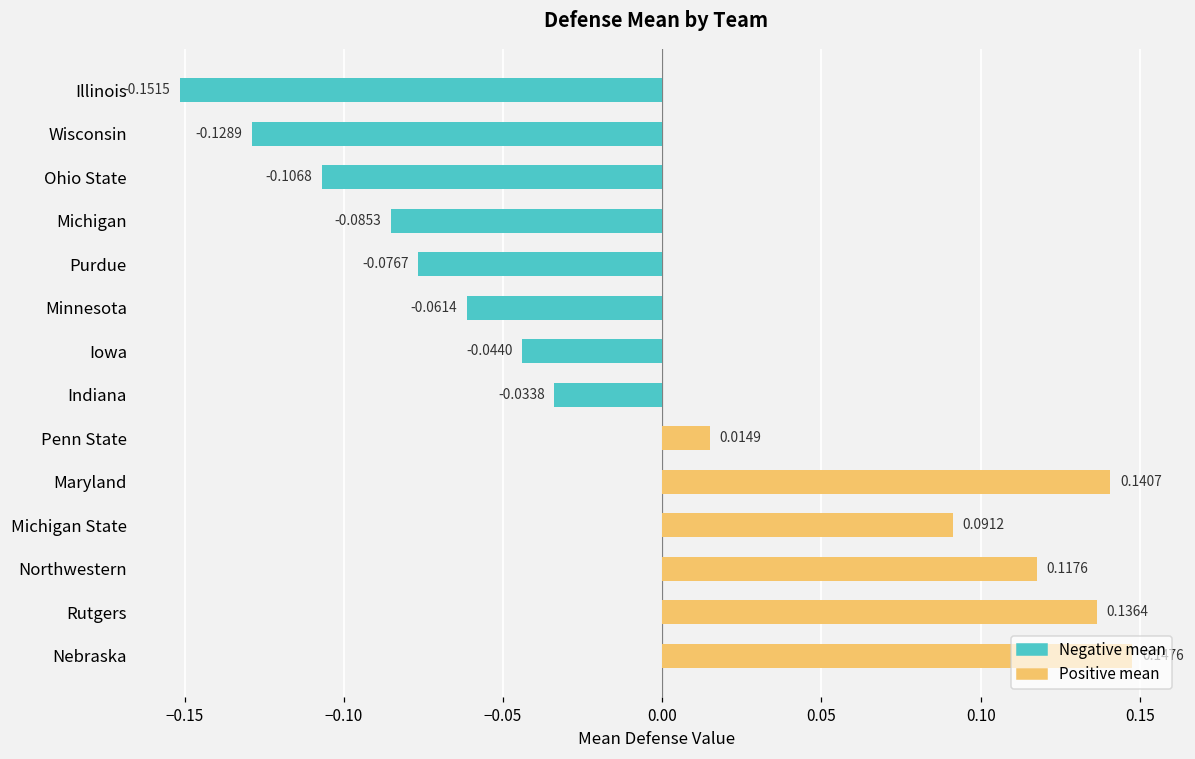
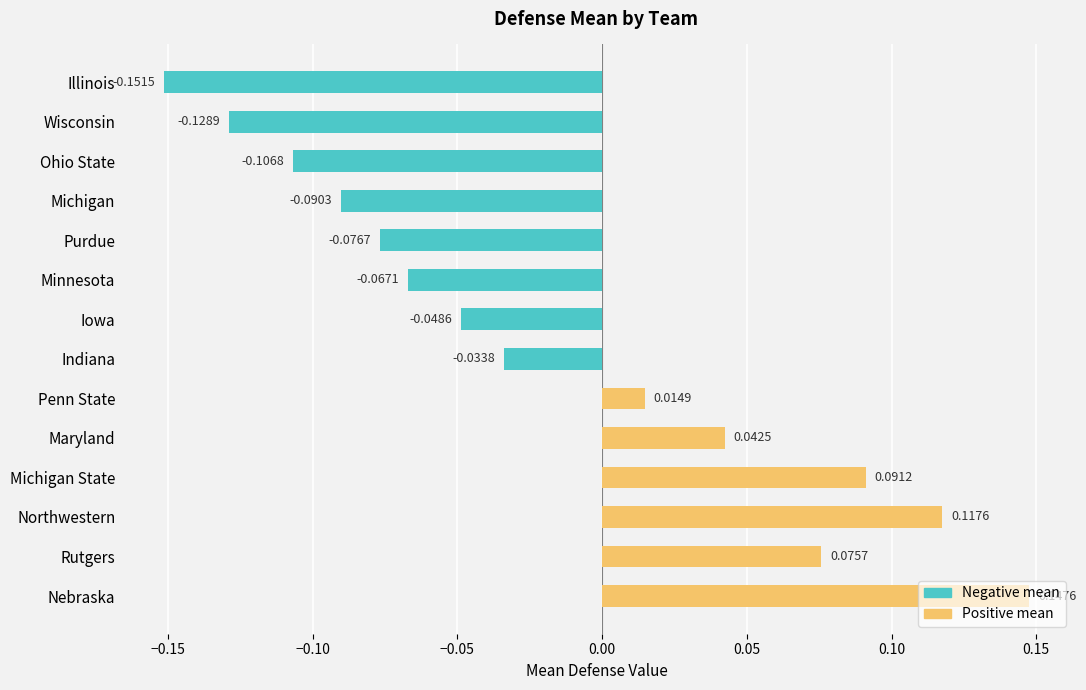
Michigan: -0.0853 -> -0.0903
Minnesota: -0.0614 -> -0.0671
Iowa: -0.0440 -> -0.0486
Maryland: 0.1407 -> 0.0425
Rutgers: 0.1364 -> 0.0757
